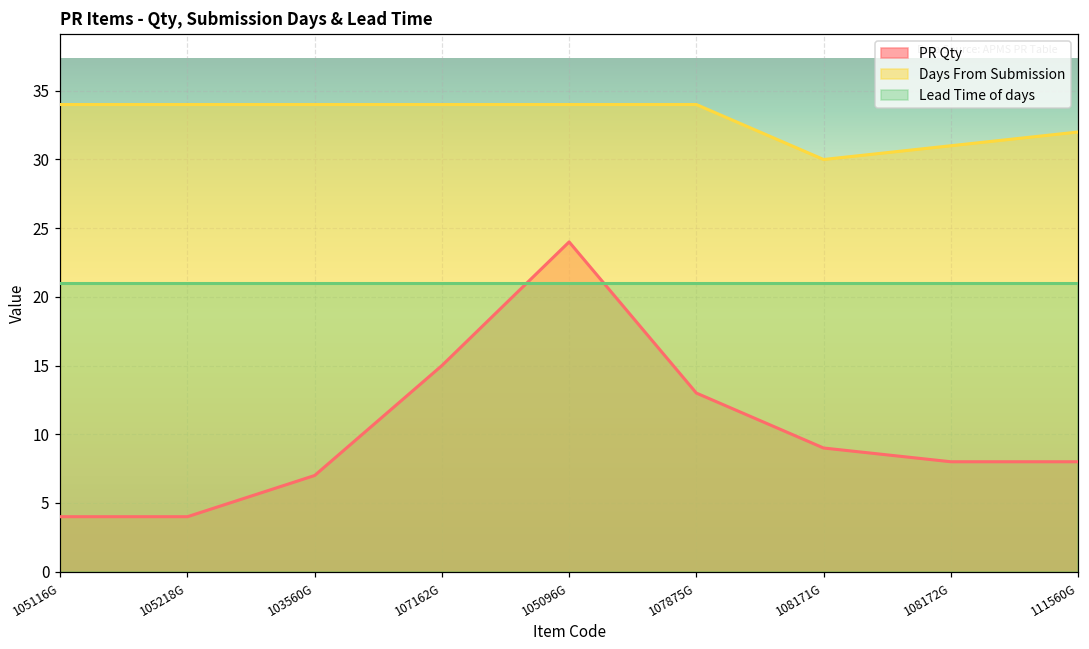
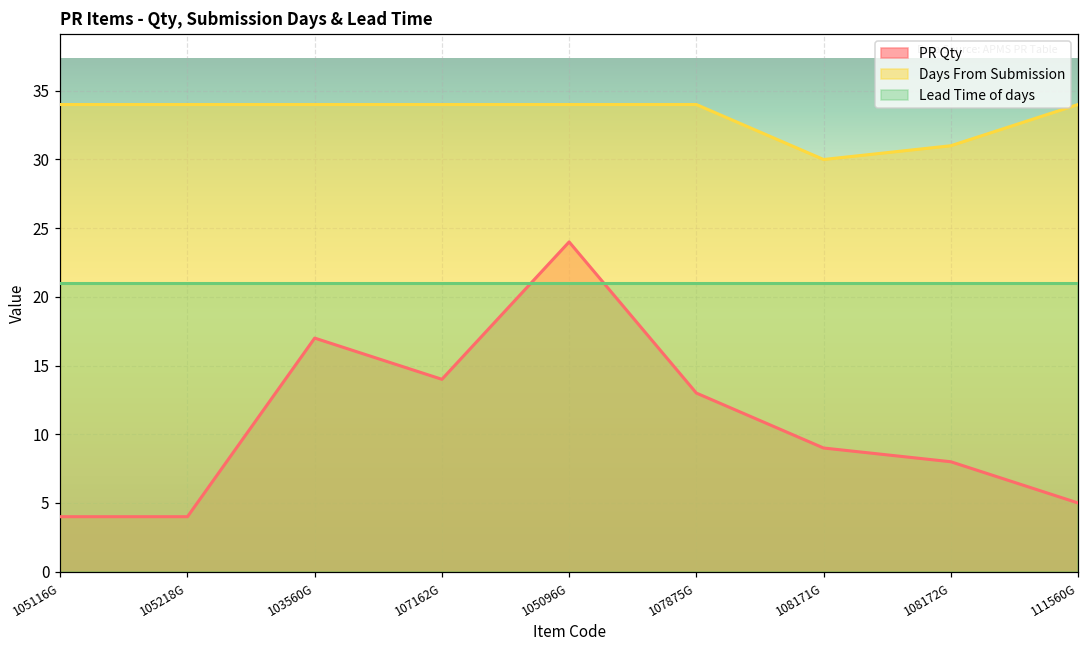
PR Qty, 103560G: 7 -> 17
PR Qty, 107162G: 15 -> 14
PR Qty, 111560G: 8 -> 5
Days From Submission, 111560G: 32 -> 34
